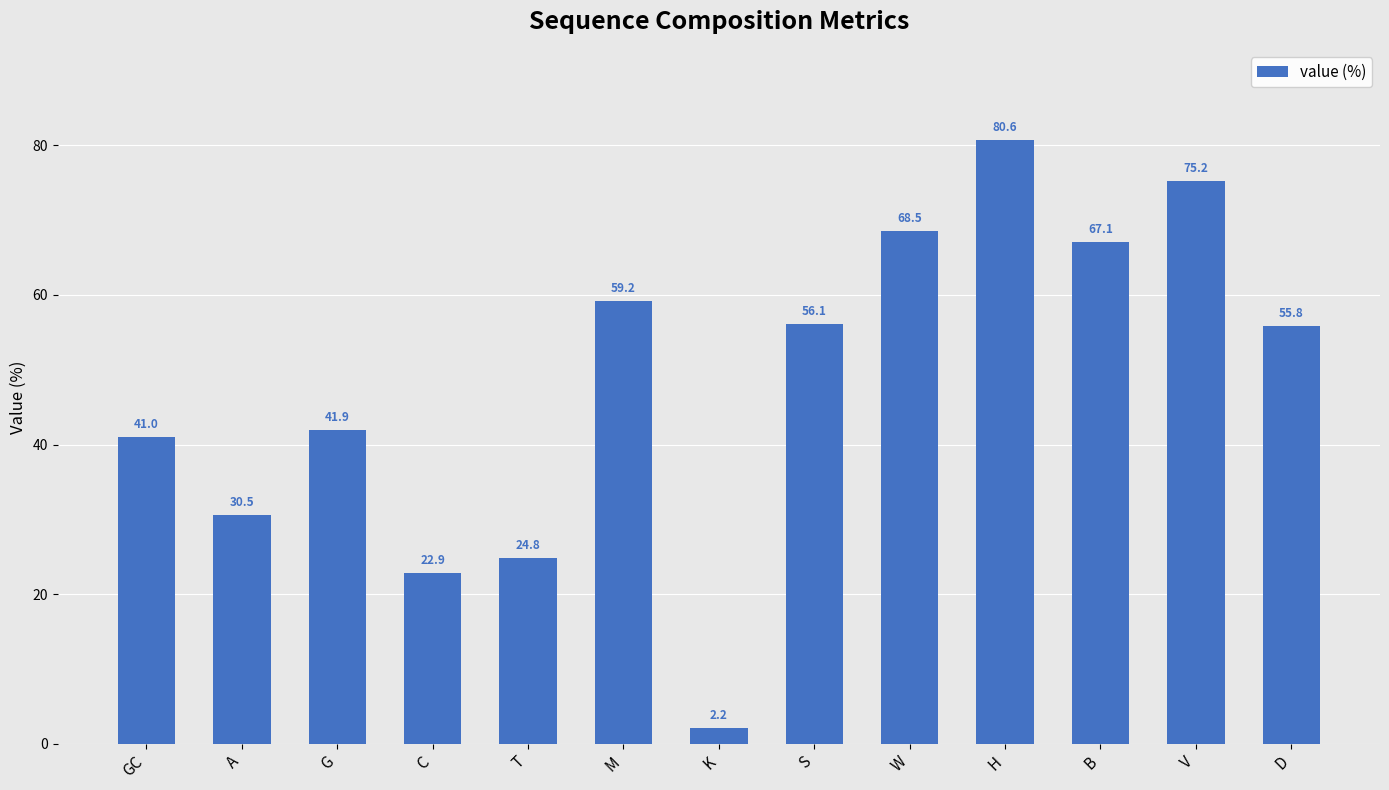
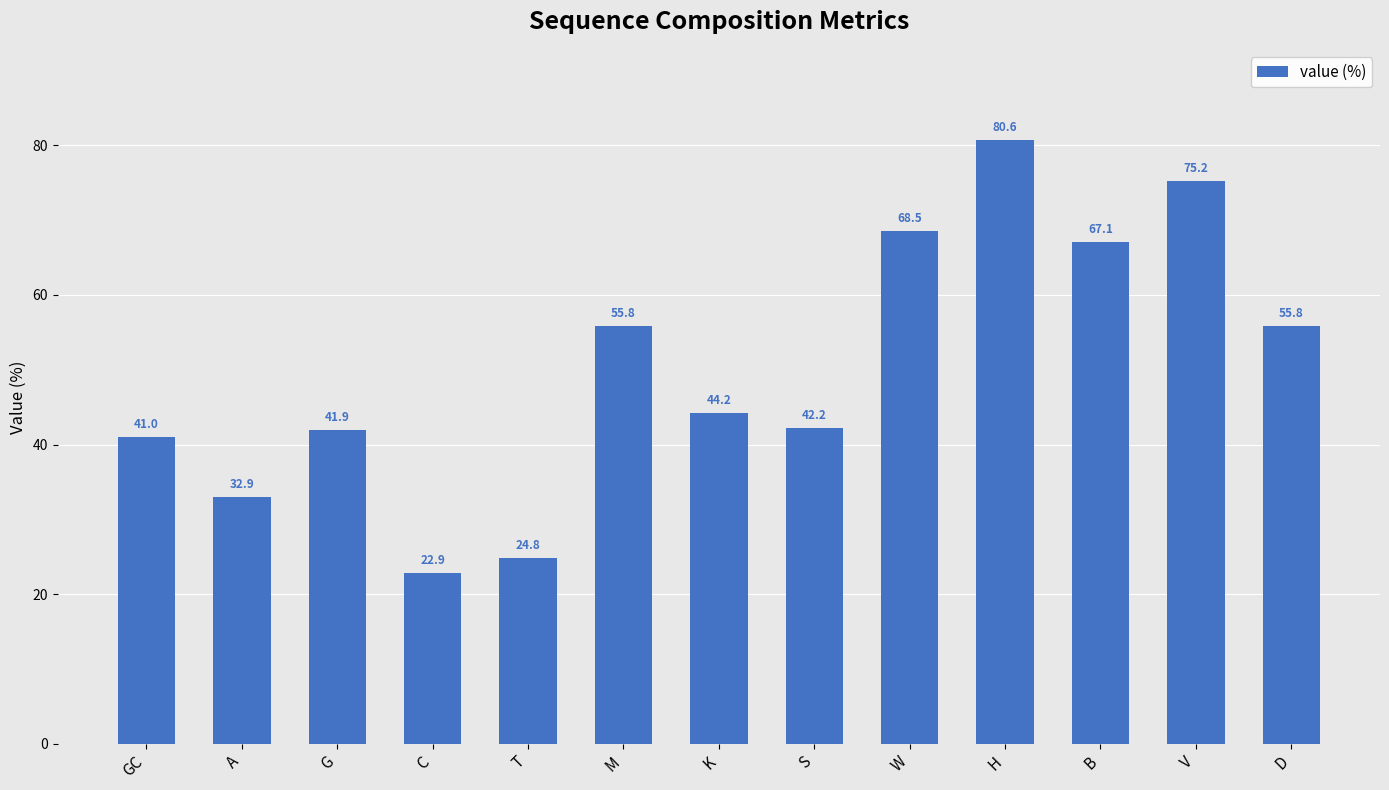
A: 30.5 -> 32.9
M: 59.2 -> 55.8
K: 2.2 -> 44.2
S: 56.1 -> 42.2
